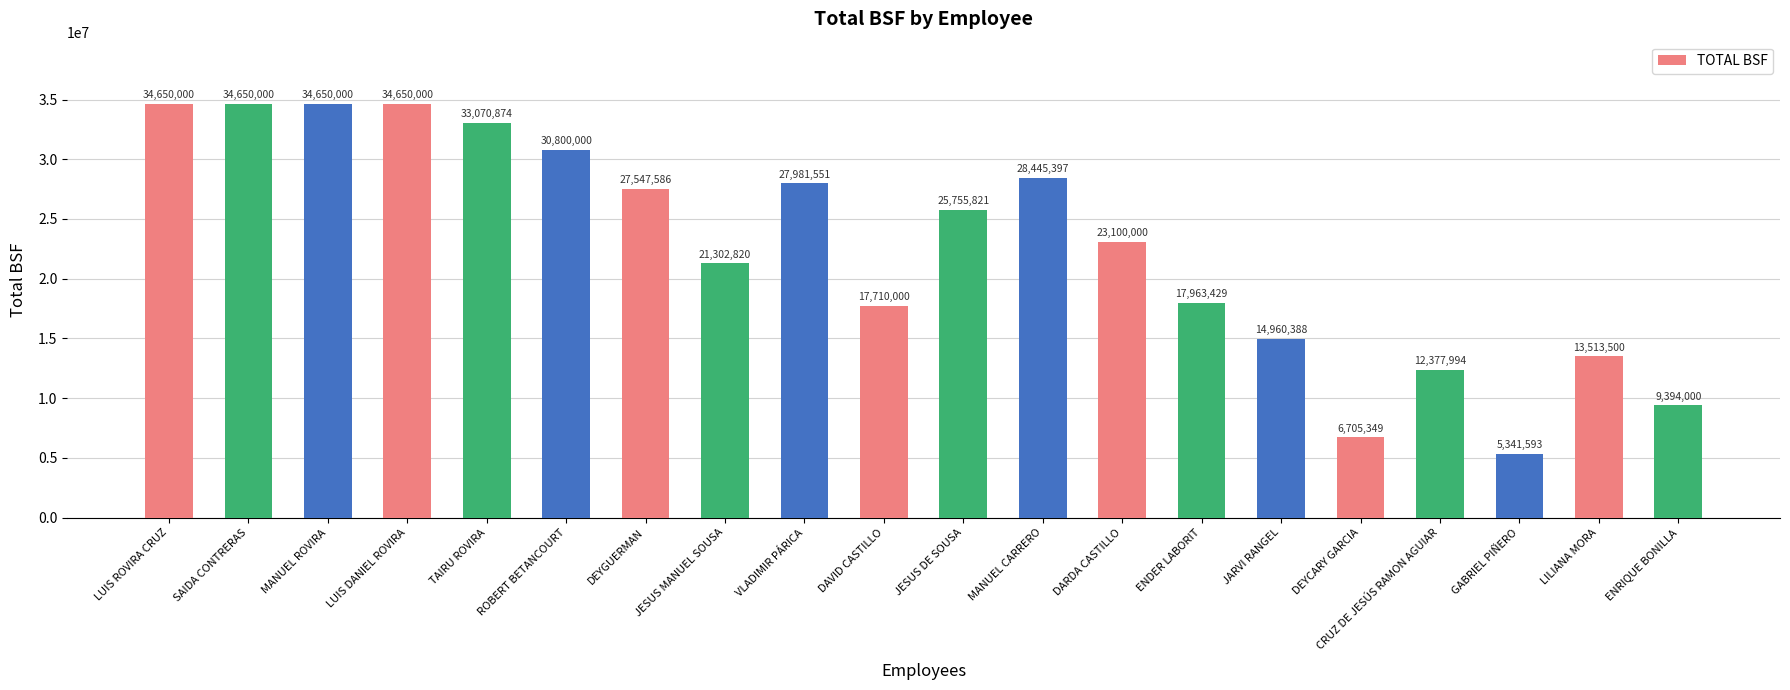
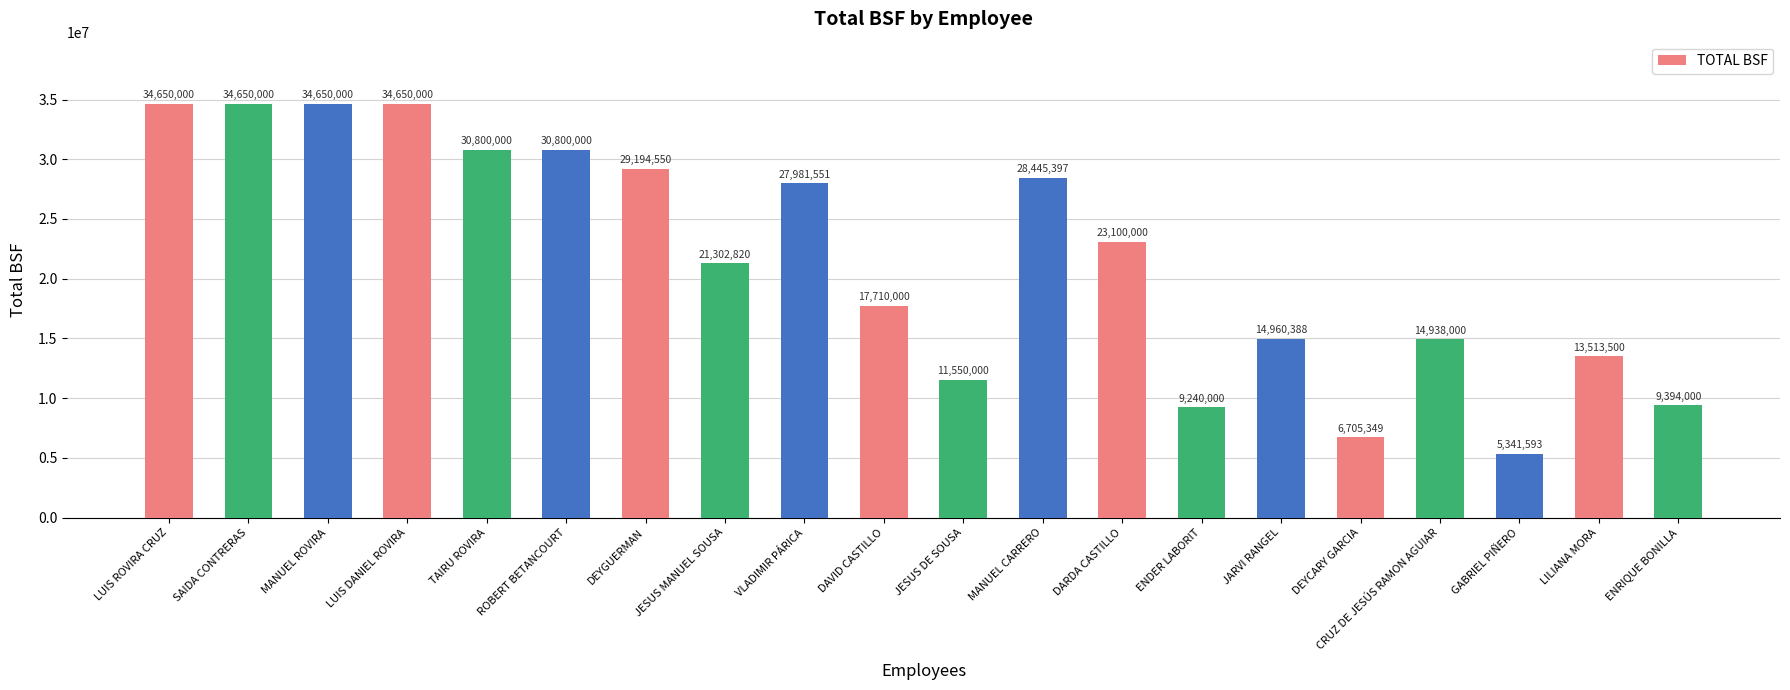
TAIRU ROVIRA: 33,070,874 -> 30,800,000
DEYGUERMAN: 27,547,586 -> 29,194,550
JESUS DE SOUSA: 25,755,821 -> 11,550,000
ENDER LABORIT: 17,963,429 -> 9,240,000
CRUZ DE JESÚS RAMON AGUIAR: 12,377,994 -> 14,938,000
